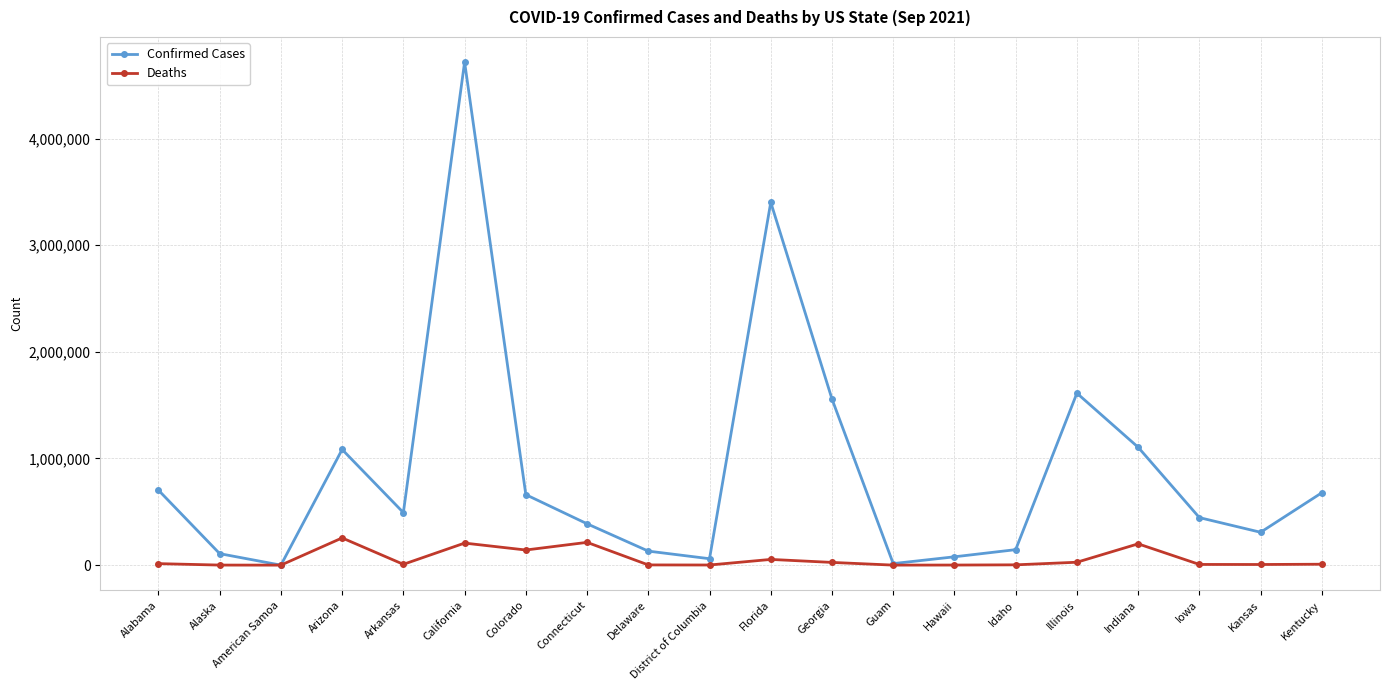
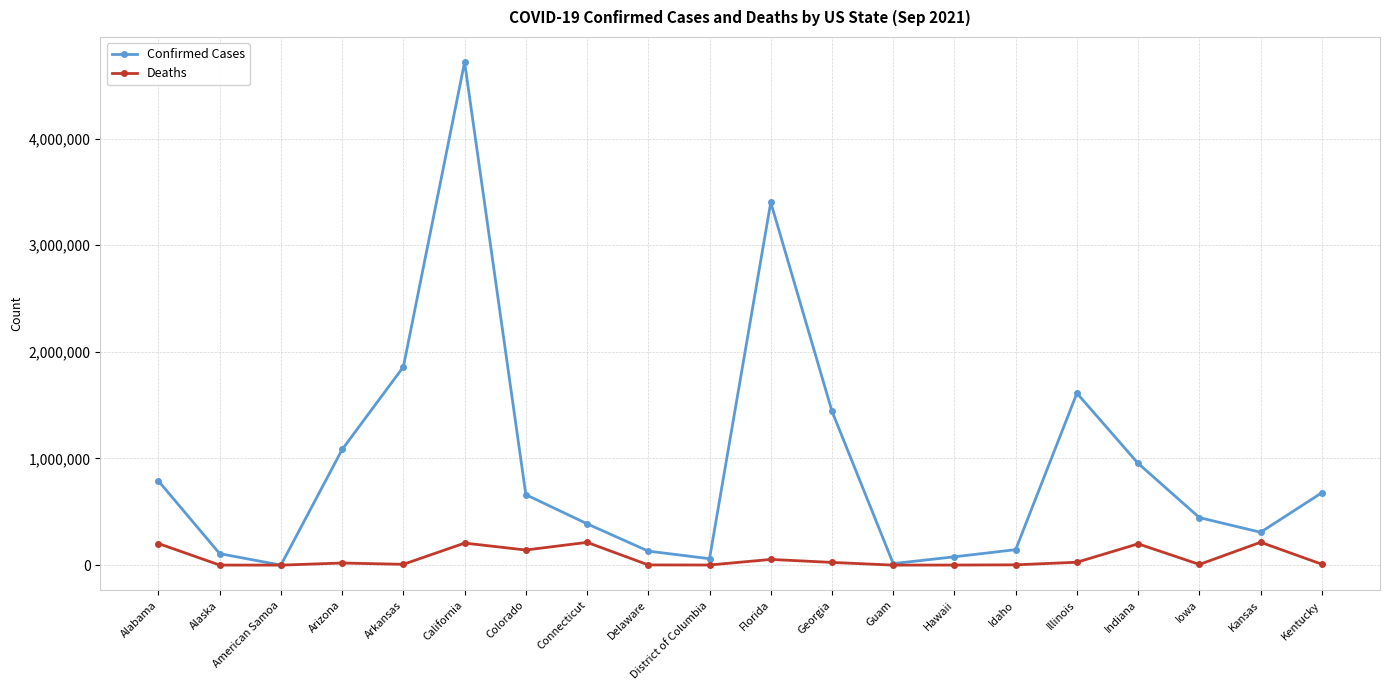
Confirmed Cases, Alabama: 700,000 -> 790,000
Deaths, Alabama: 10,000 -> 200,000
Deaths, Arizona: 260,000 -> 20,000
Confirmed Cases, Arkansas: 490,000 -> 1,860,000
Confirmed Cases, Georgia: 1,560,000 -> 1,440,000
Confirmed Cases, Indiana: 1,110,000 -> 950,000
Deaths, Kansas: 10,000 -> 210,000
